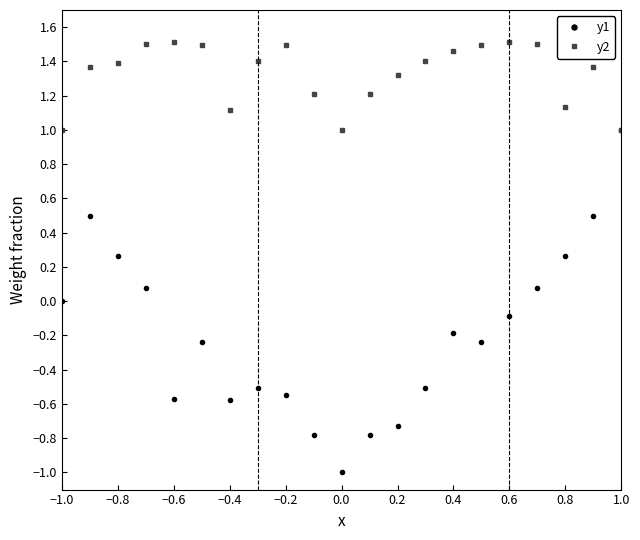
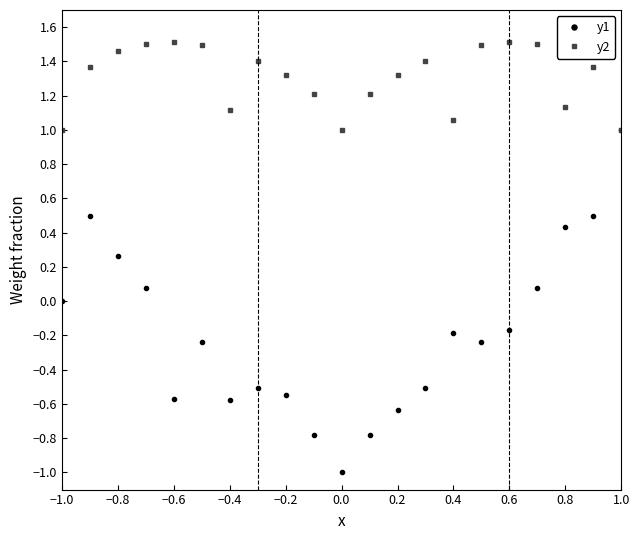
y2, −0.8: 1.39 -> 1.46
y2, −0.2: 1.50 -> 1.32
y1, 0.2: -0.73 -> -0.64
y2, 0.4: 1.46 -> 1.06
y1, 0.6: -0.09 -> -0.17
y1, 0.8: 0.26 -> 0.43
